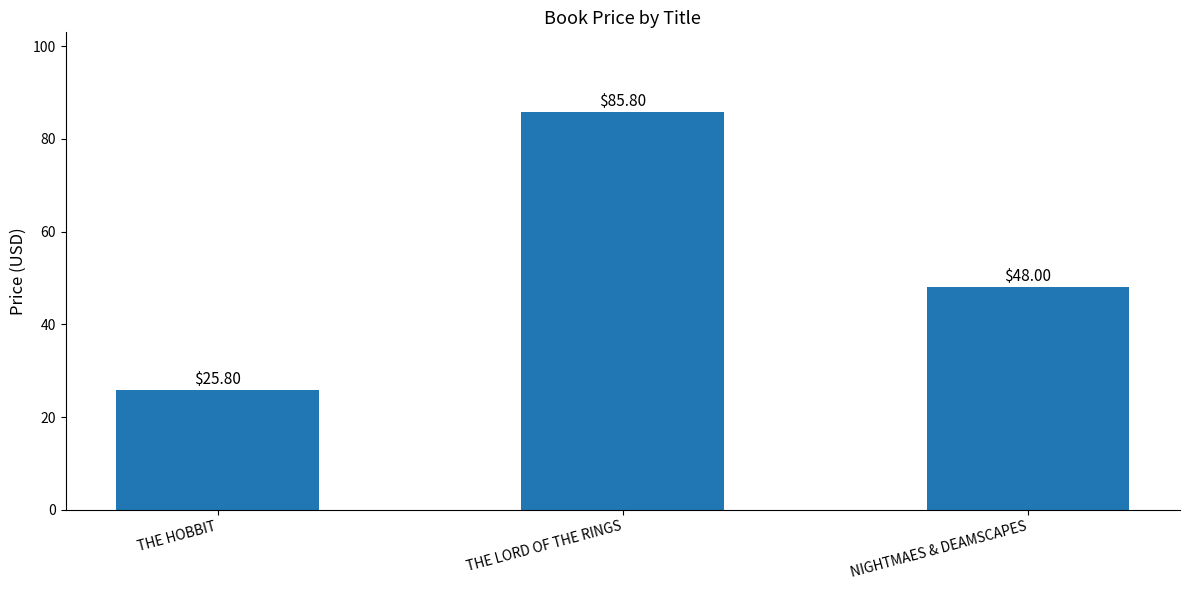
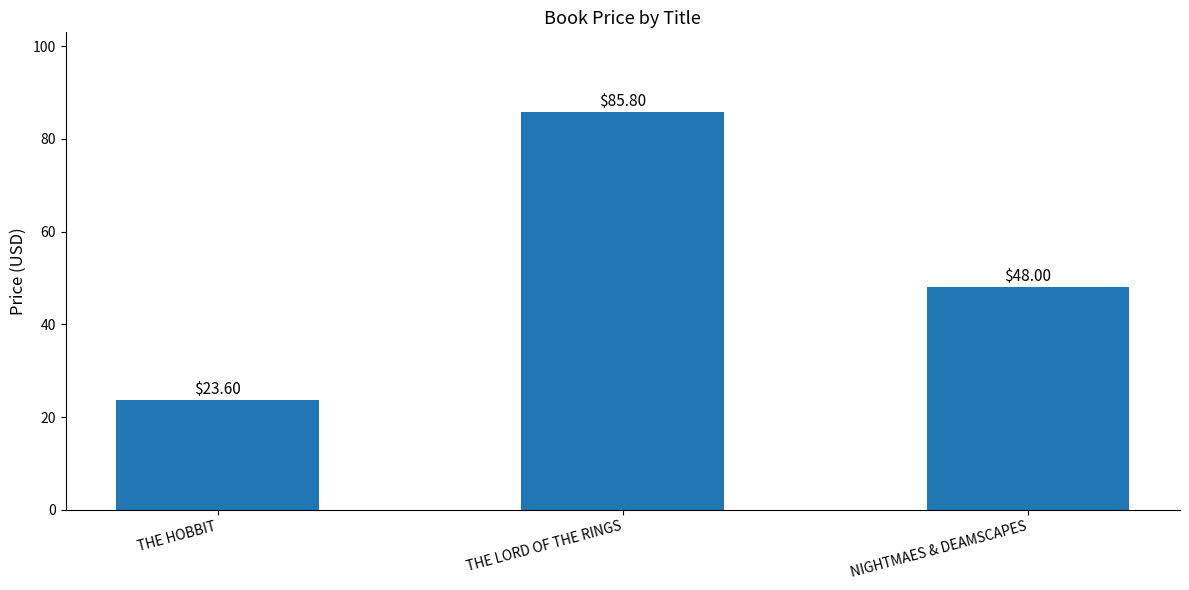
THE HOBBIT: $25.80 -> $23.60
